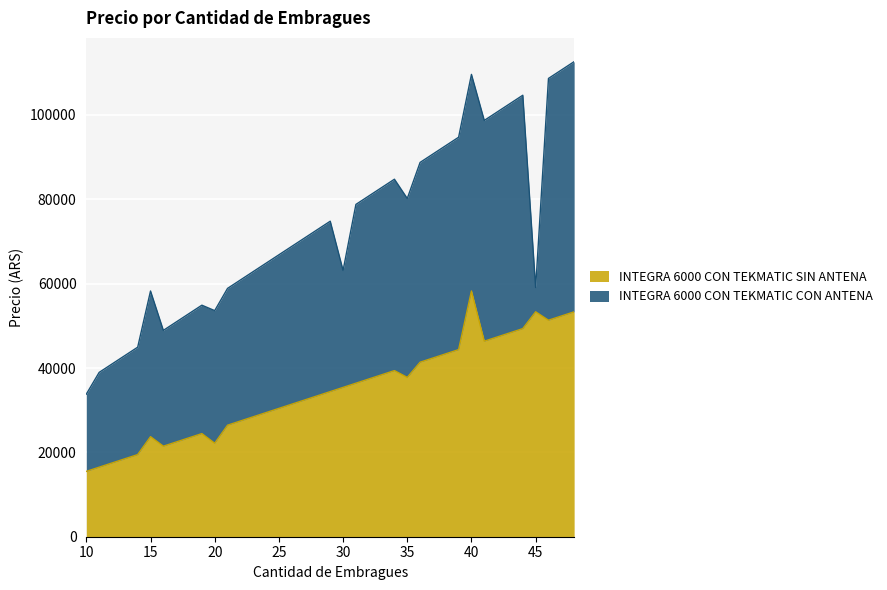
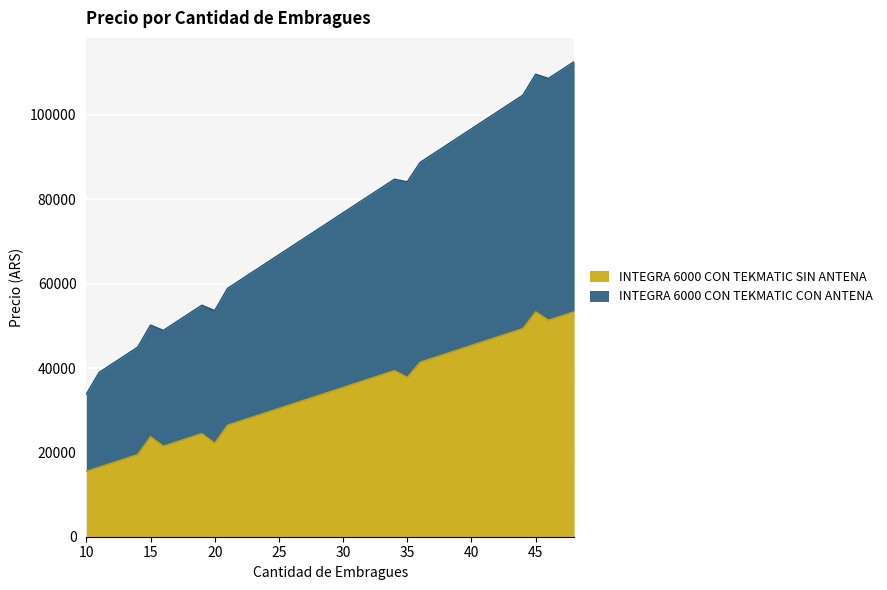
INTEGRA 6000 CON TEKMATIC CON ANTENA, 15: 35000 -> 26000
INTEGRA 6000 CON TEKMATIC CON ANTENA, 30: 28000 -> 41000
INTEGRA 6000 CON TEKMATIC CON ANTENA, 35: 42000 -> 46000
INTEGRA 6000 CON TEKMATIC SIN ANTENA, 40: 58000 -> 45000
INTEGRA 6000 CON TEKMATIC CON ANTENA, 45: 6000 -> 56000
